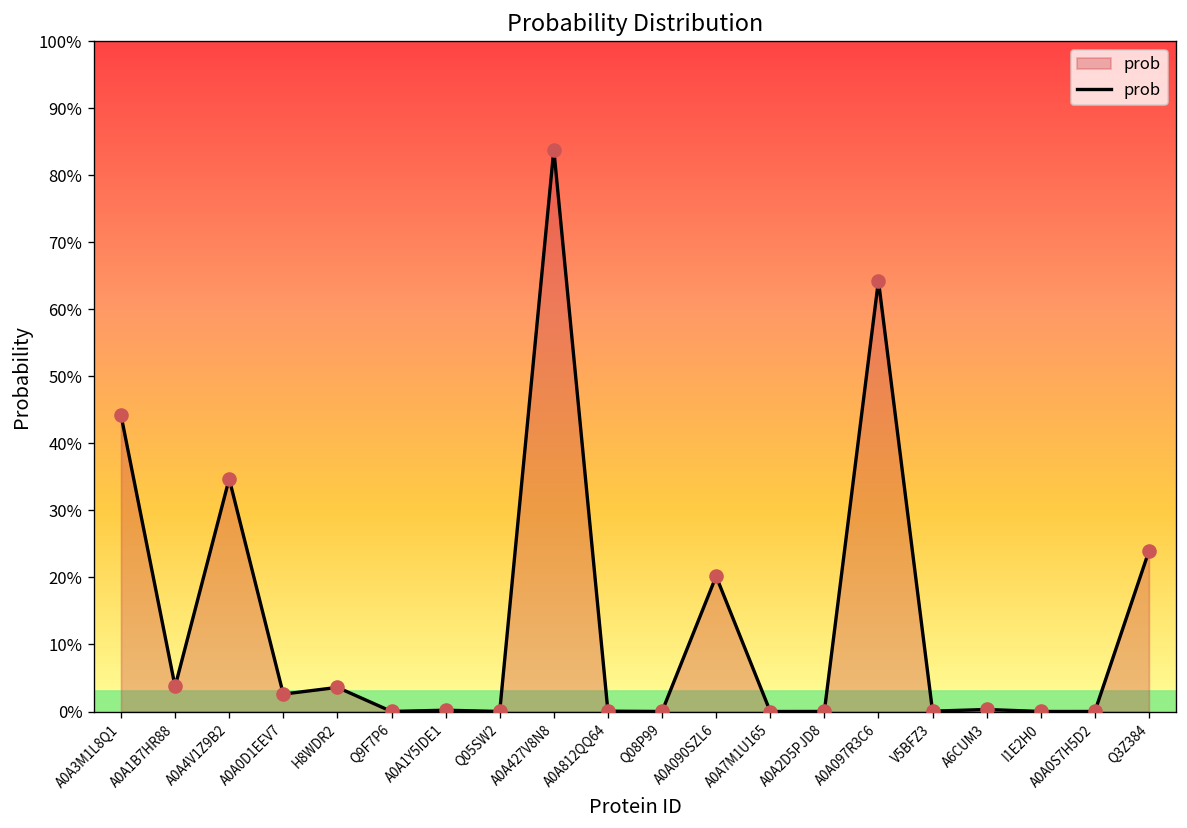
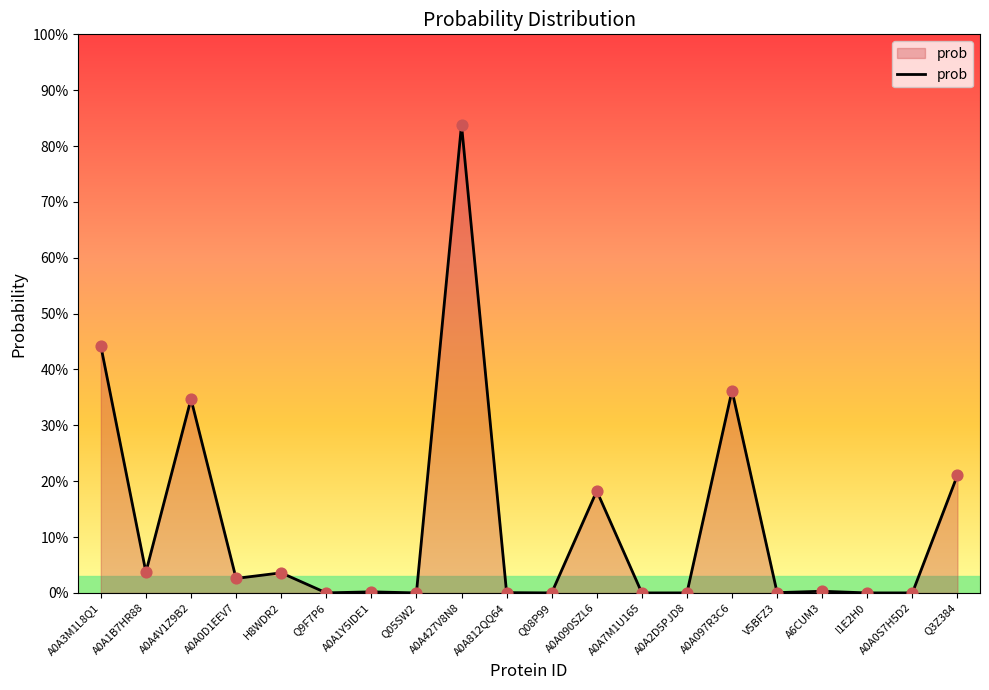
A0A090SZL6: 20% -> 18%
A0A097R3C6: 64% -> 36%
Q3Z384: 24% -> 21%
